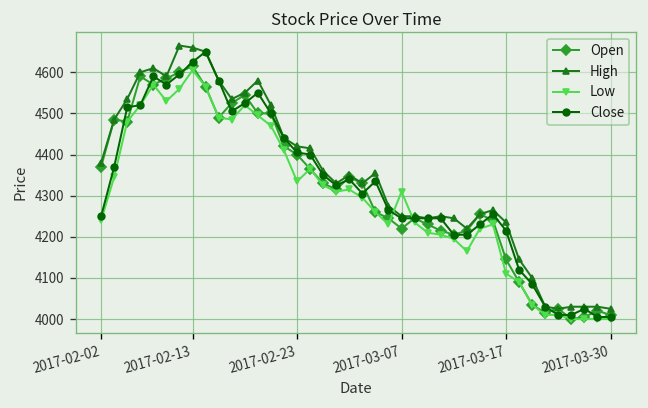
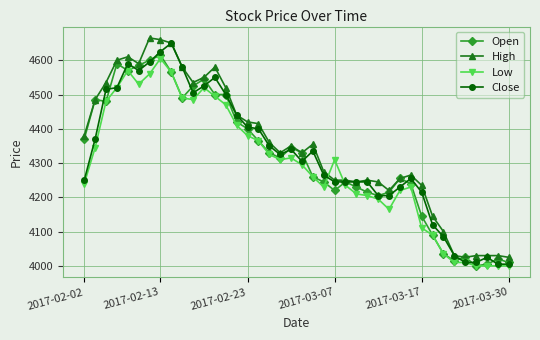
Low, 2017-02-23: 4330 -> 4380
